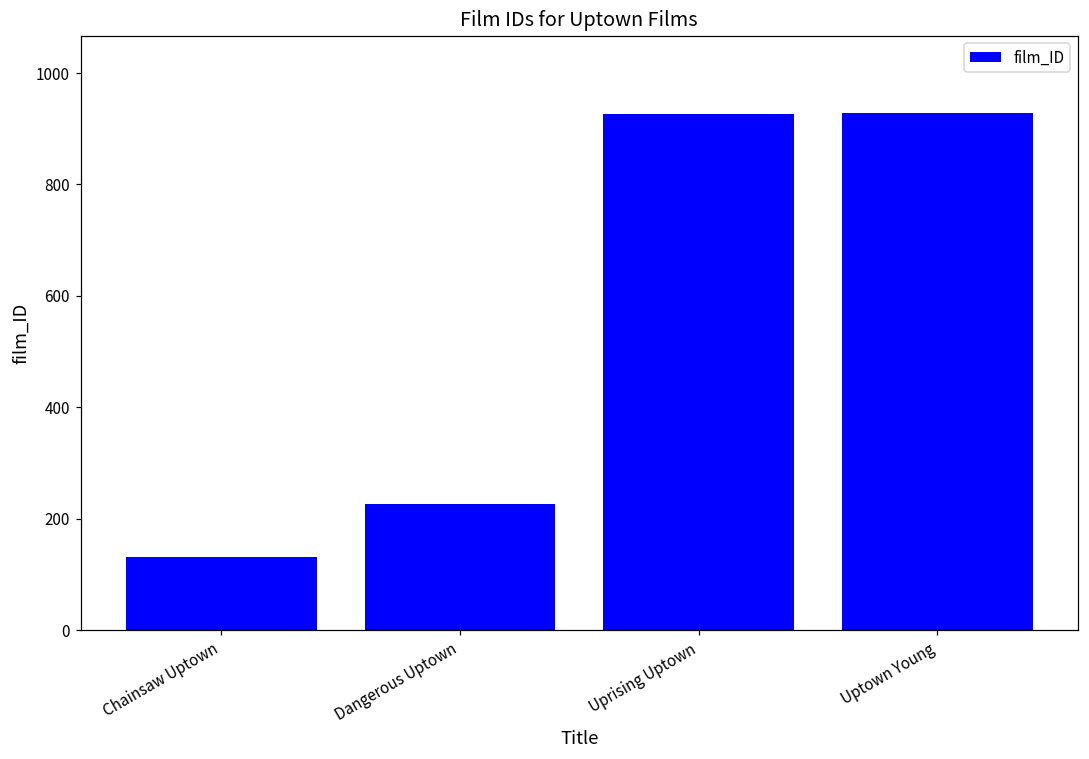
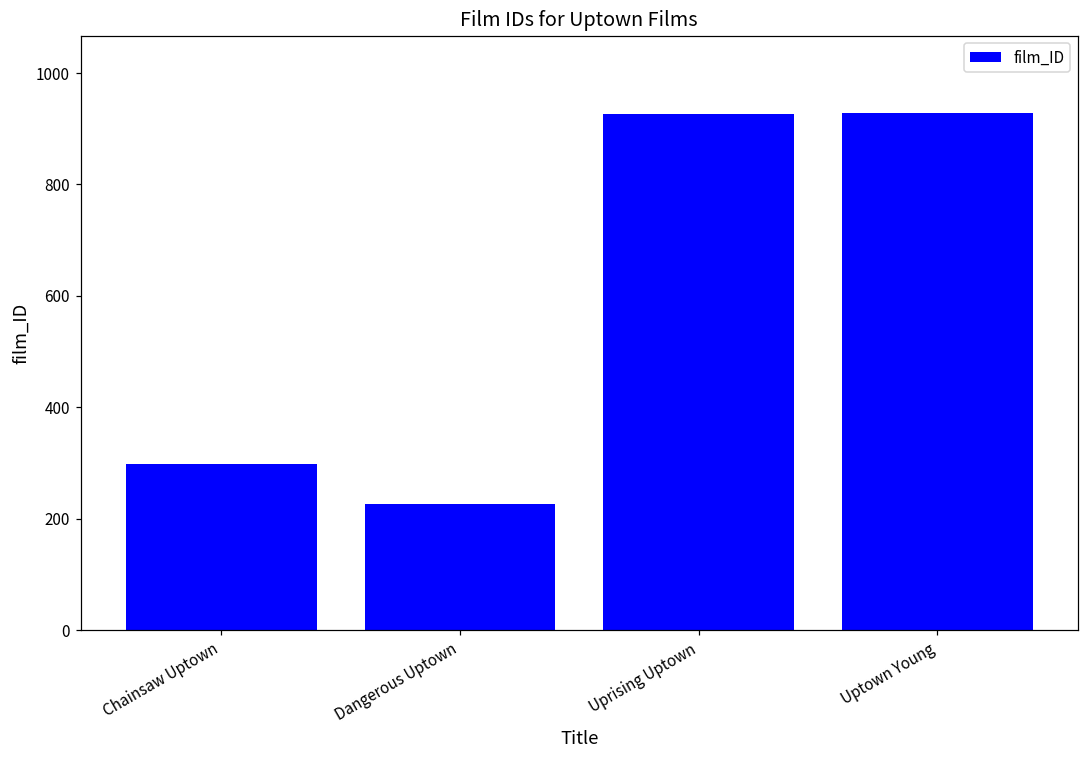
Chainsaw Uptown: 130 -> 300
